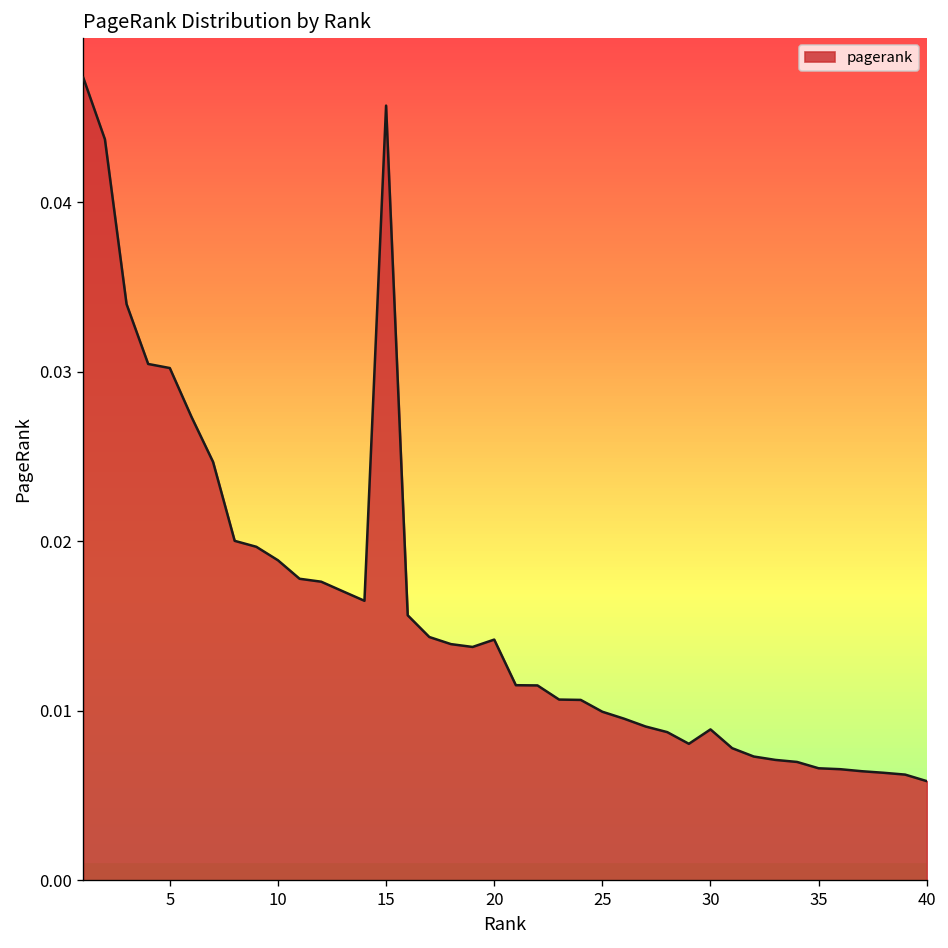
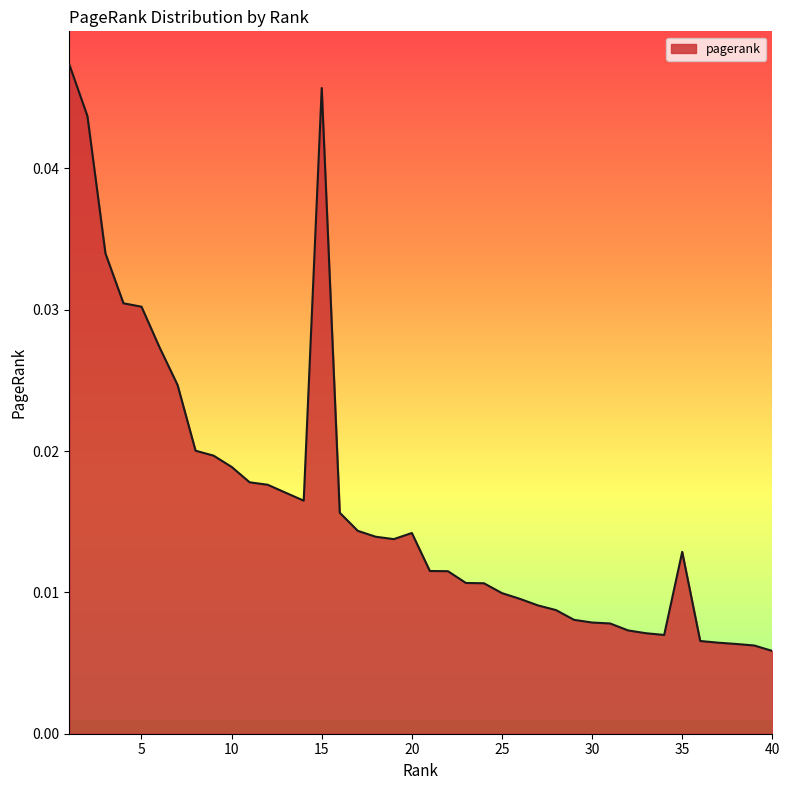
30: 0.0089 -> 0.0079
35: 0.0066 -> 0.0129
